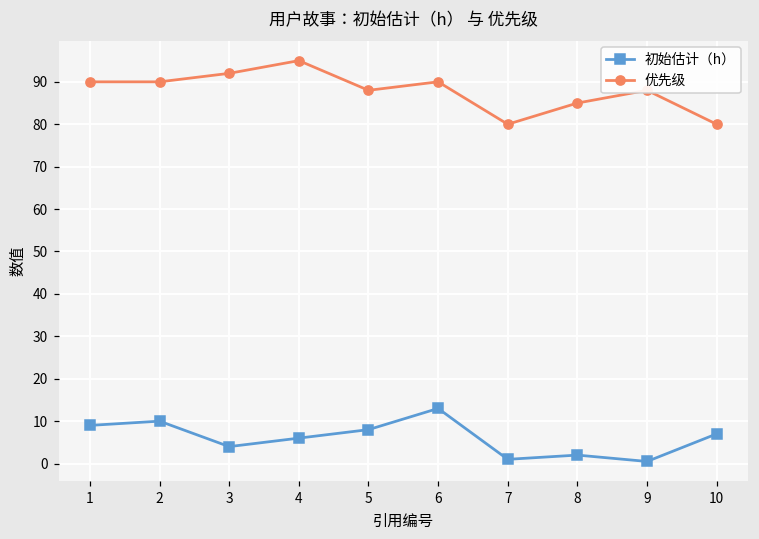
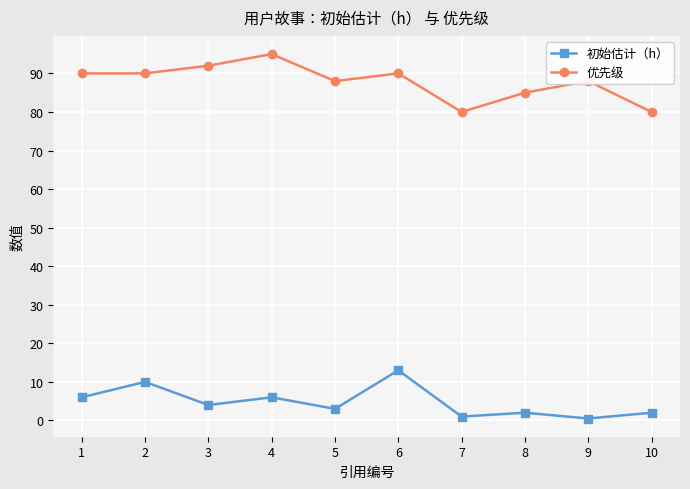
初始估计（h）, 1: 9 -> 6
初始估计（h）, 5: 8 -> 3
初始估计（h）, 10: 7 -> 2
